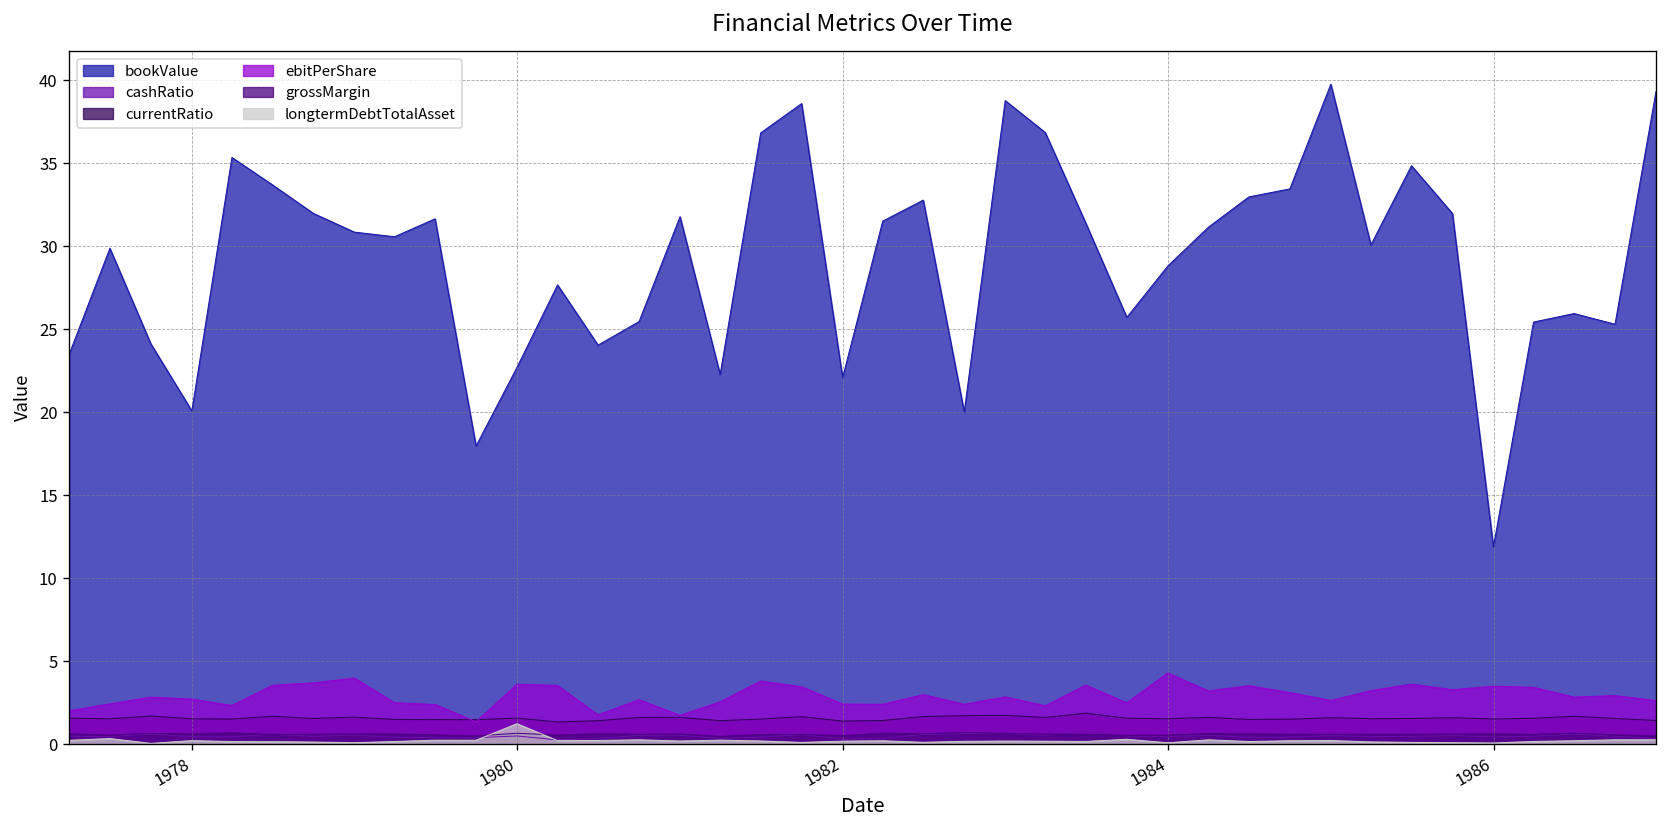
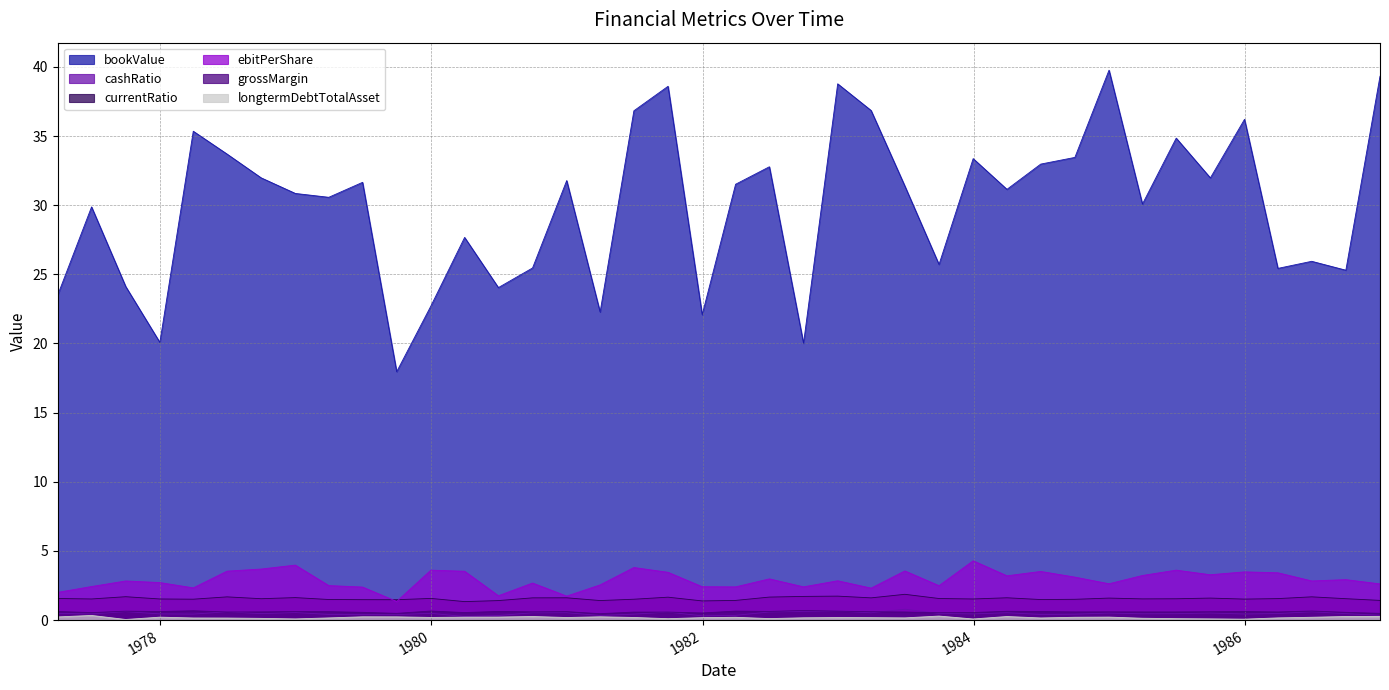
longtermDebtTotalAsset, 1980: 1.2 -> 0.2
bookValue, 1984: 28.8 -> 33.4
bookValue, 1986: 11.9 -> 36.2
